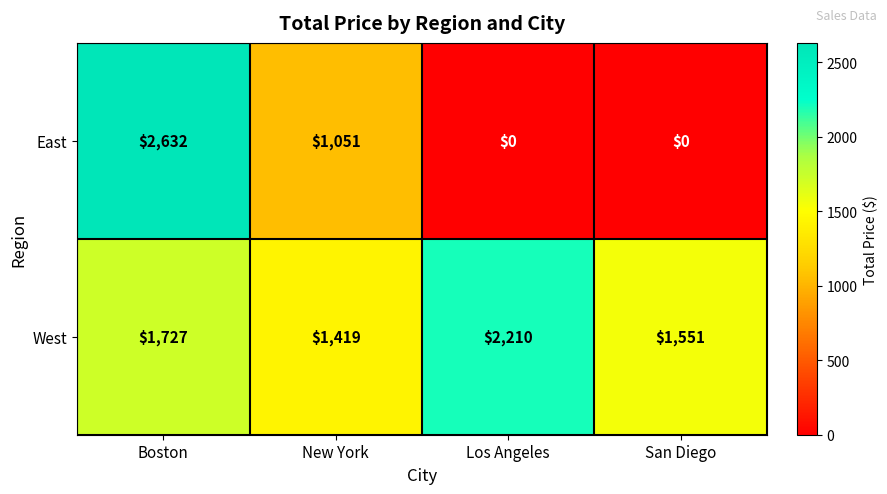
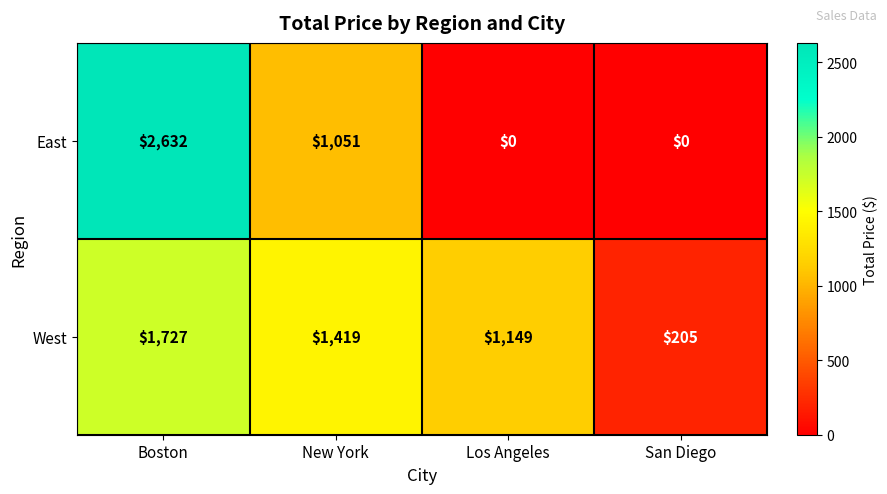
West, Los Angeles: $2,210 -> $1,149
West, San Diego: $1,551 -> $205
